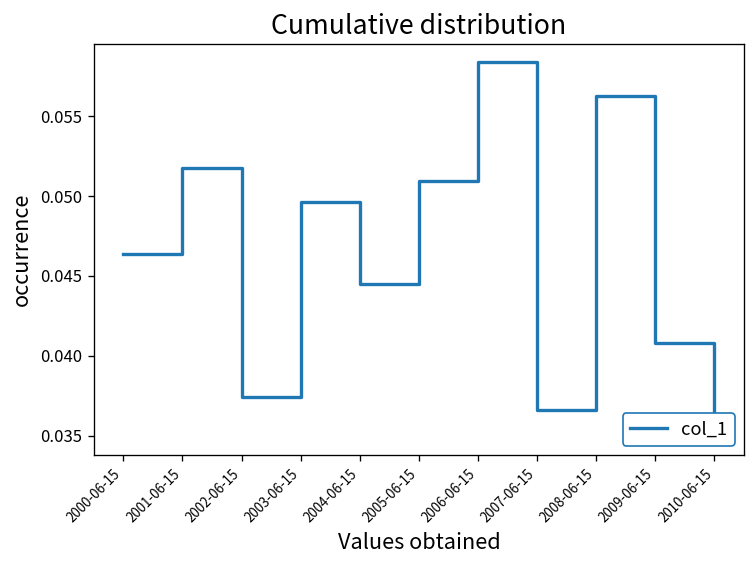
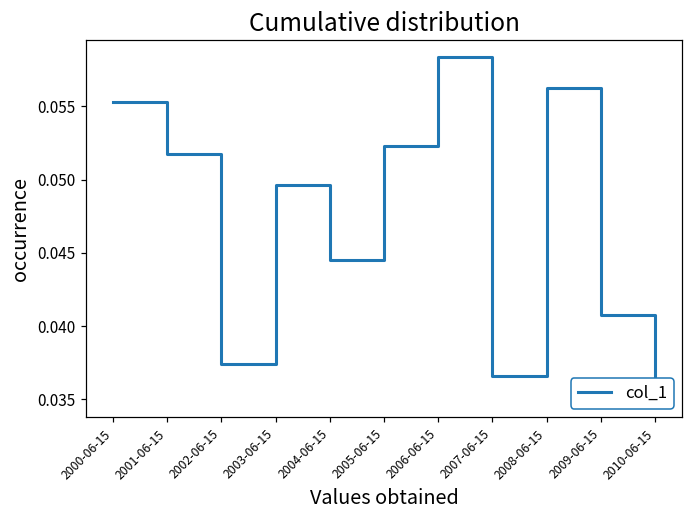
2000-06-15: 0.0464 -> 0.0553
2005-06-15: 0.0509 -> 0.0523
